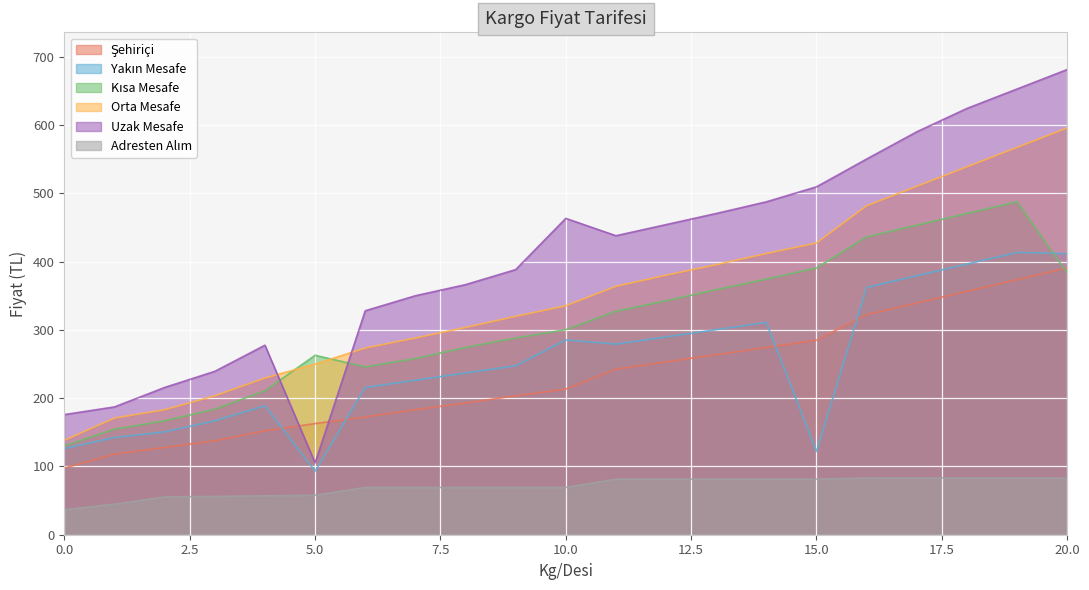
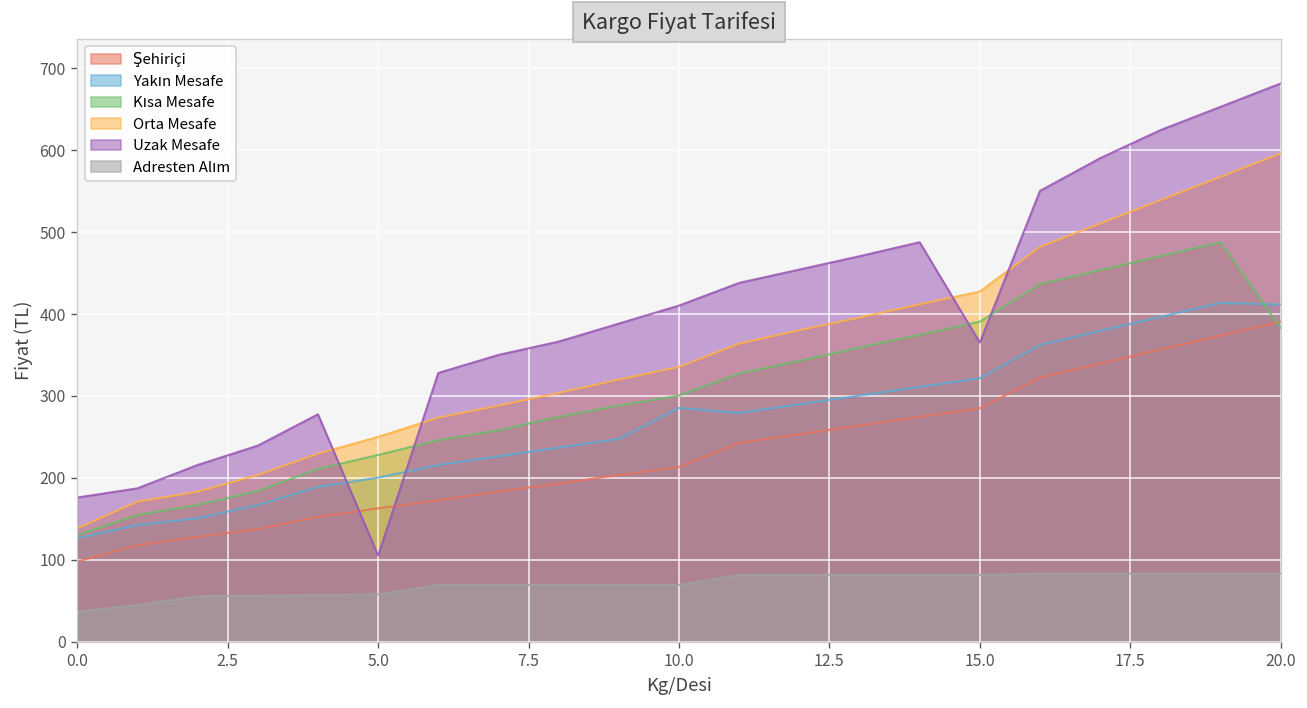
Yakın Mesafe, 5.0: 90 -> 200
Kısa Mesafe, 5.0: 260 -> 230
Uzak Mesafe, 10.0: 460 -> 410
Yakın Mesafe, 15.0: 120 -> 320
Uzak Mesafe, 15.0: 510 -> 370
